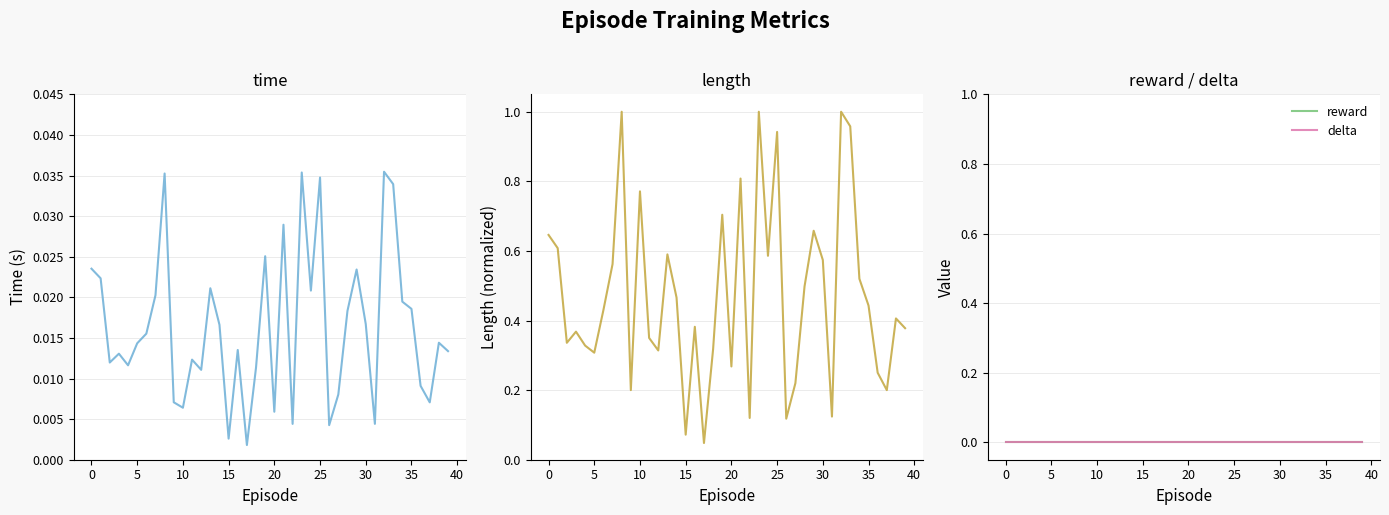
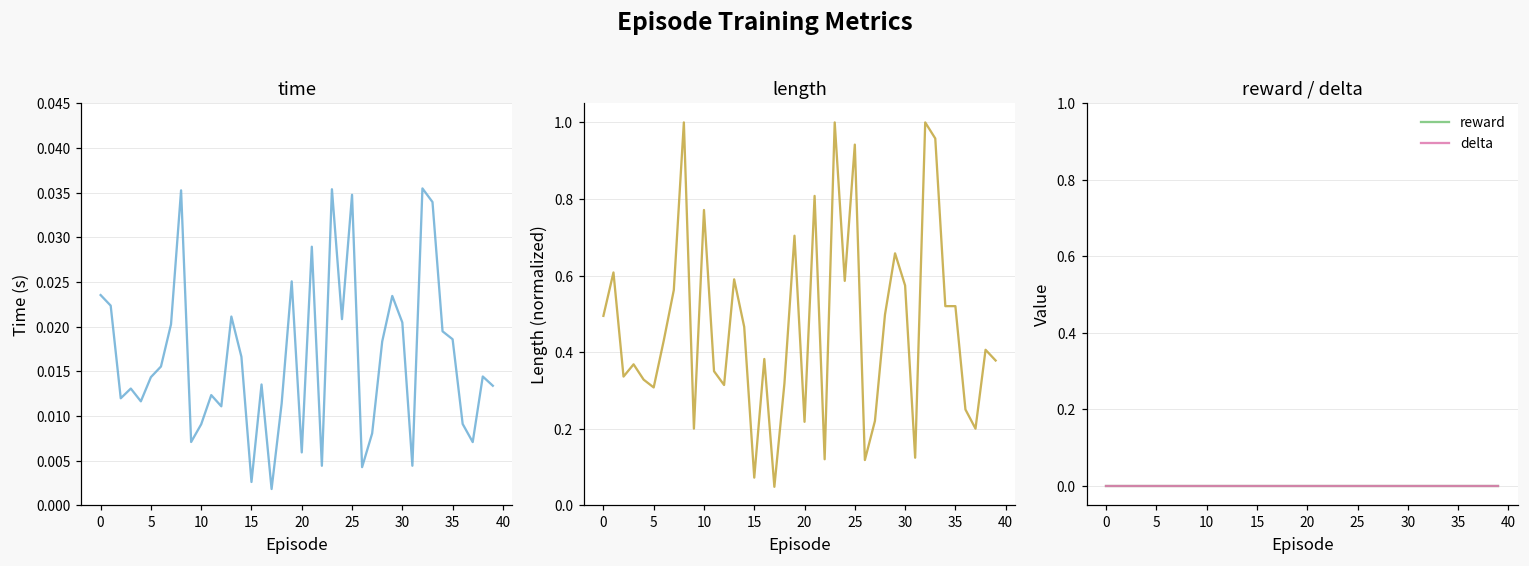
time, 10: 0.006 -> 0.009
time, 30: 0.017 -> 0.020
length, 0: 0.65 -> 0.49
length, 20: 0.27 -> 0.22
length, 35: 0.44 -> 0.52
